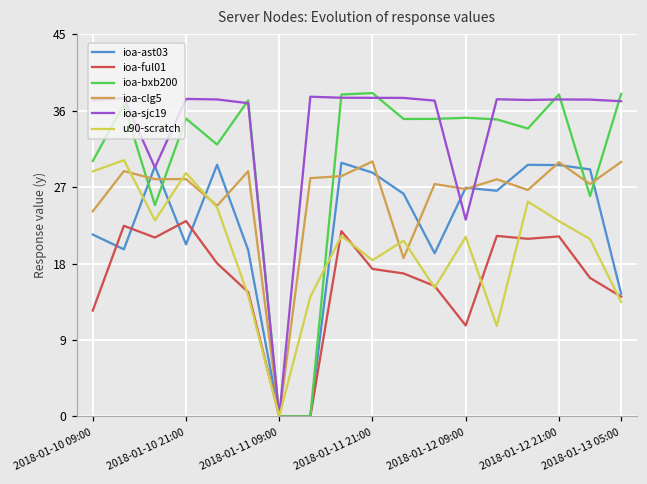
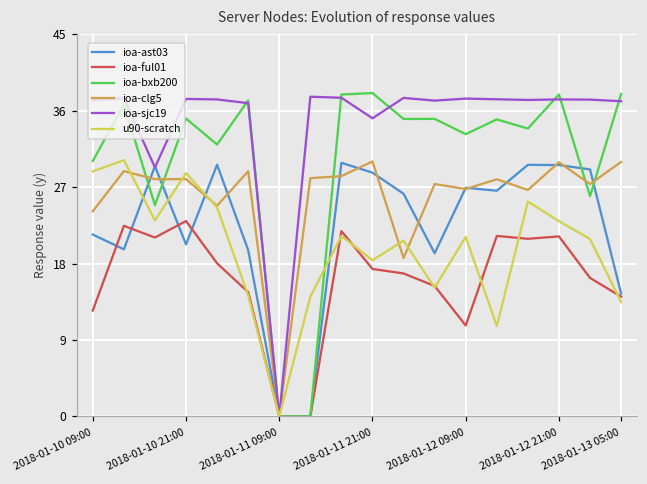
ioa-sjc19, 2018-01-11 21:00: 38 -> 35
ioa-bxb200, 2018-01-12 09:00: 35 -> 33
ioa-sjc19, 2018-01-12 09:00: 23 -> 37
